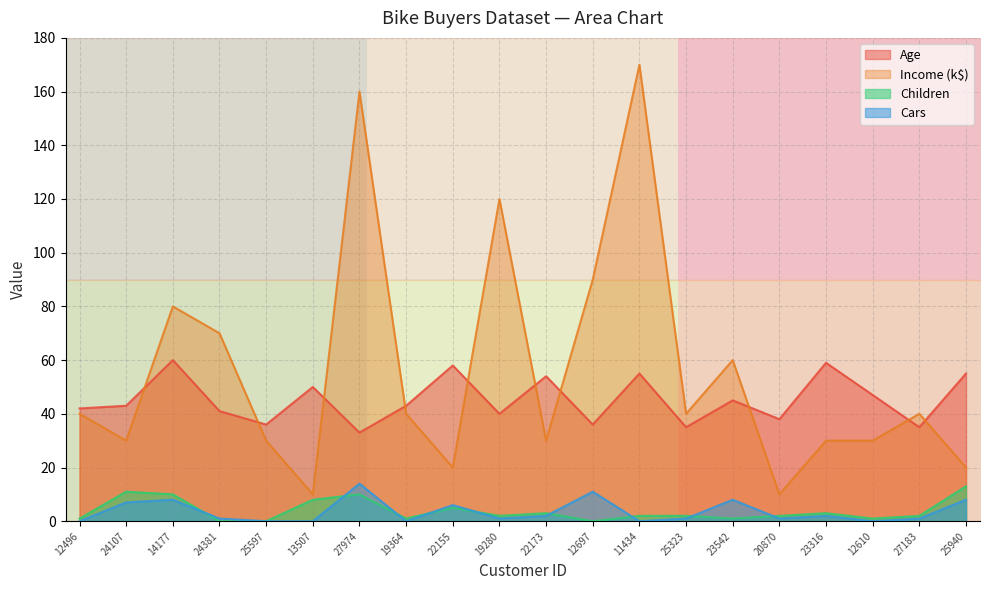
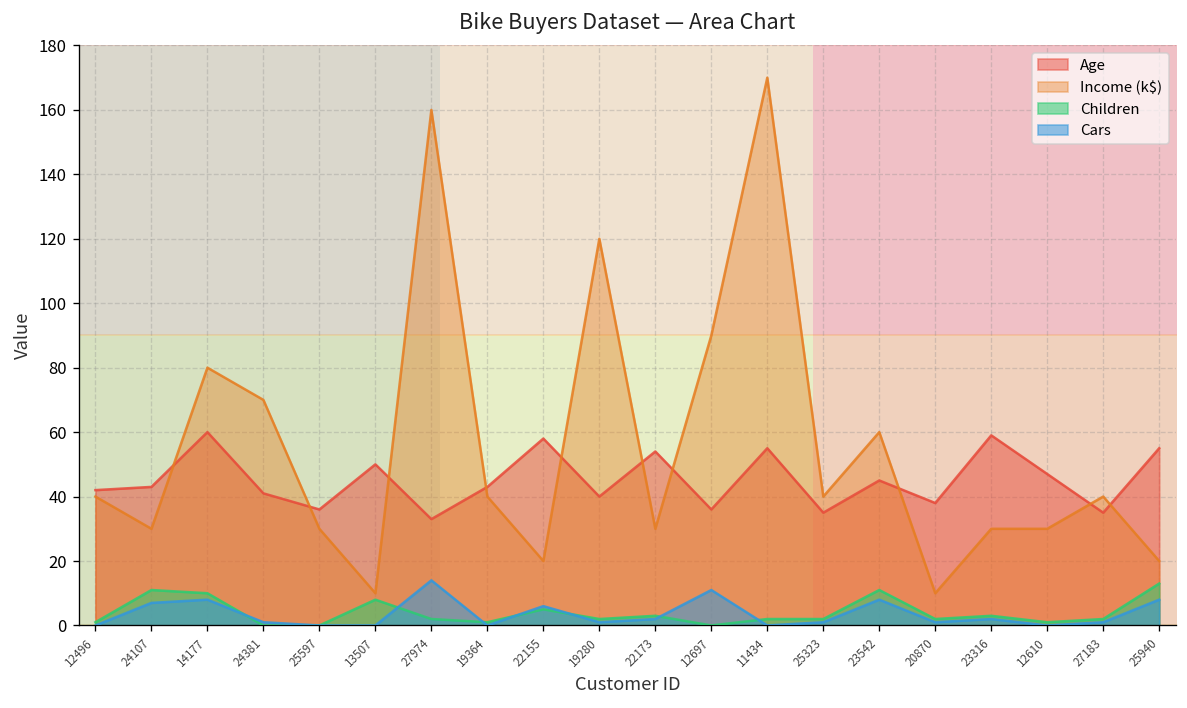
Children, 27974: 10 -> 2
Children, 23542: 1 -> 11
